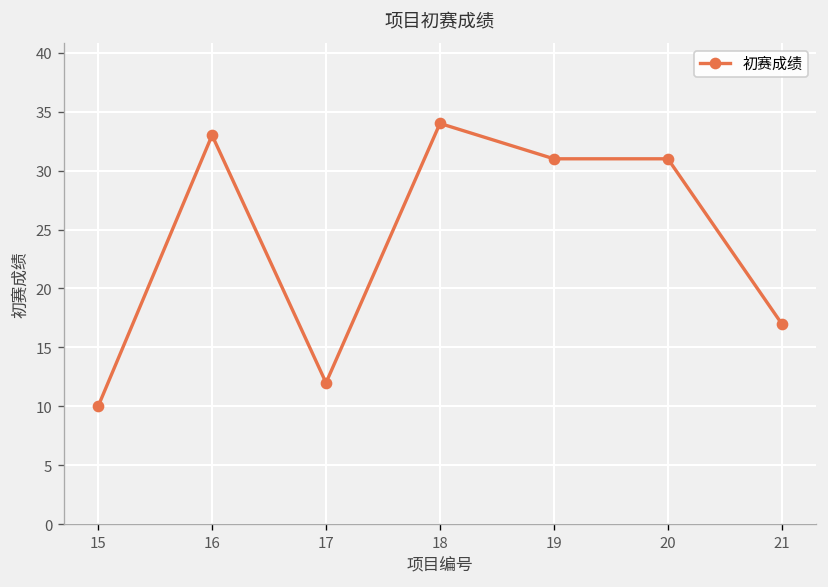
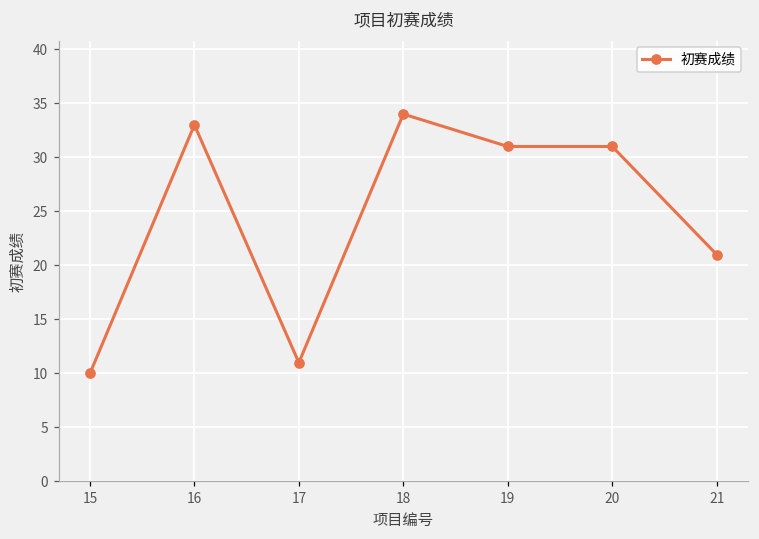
17: 12 -> 11
21: 17 -> 21
